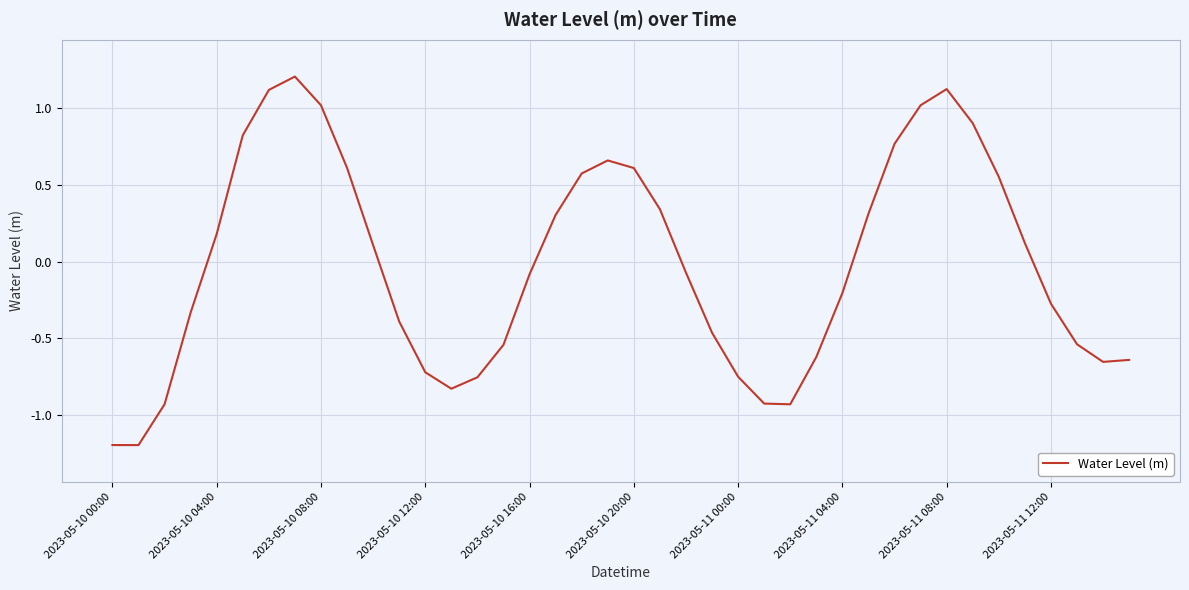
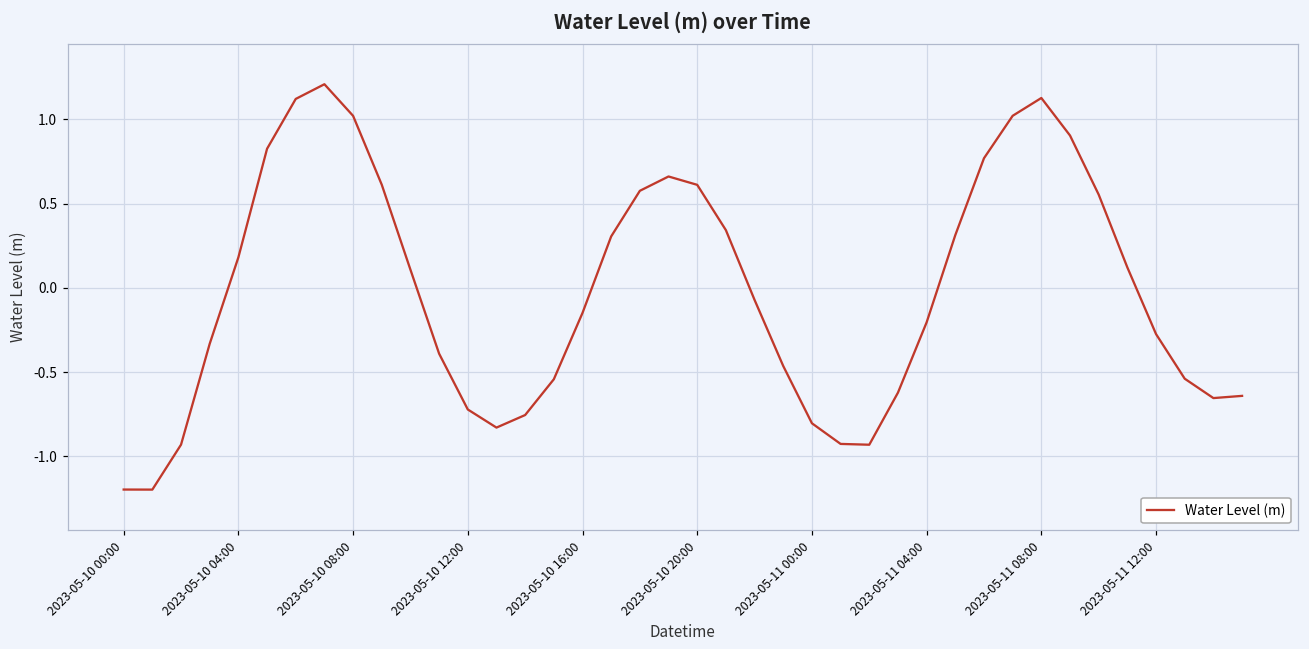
2023-05-10 16:00: -0.08 -> -0.15
2023-05-11 00:00: -0.75 -> -0.80
